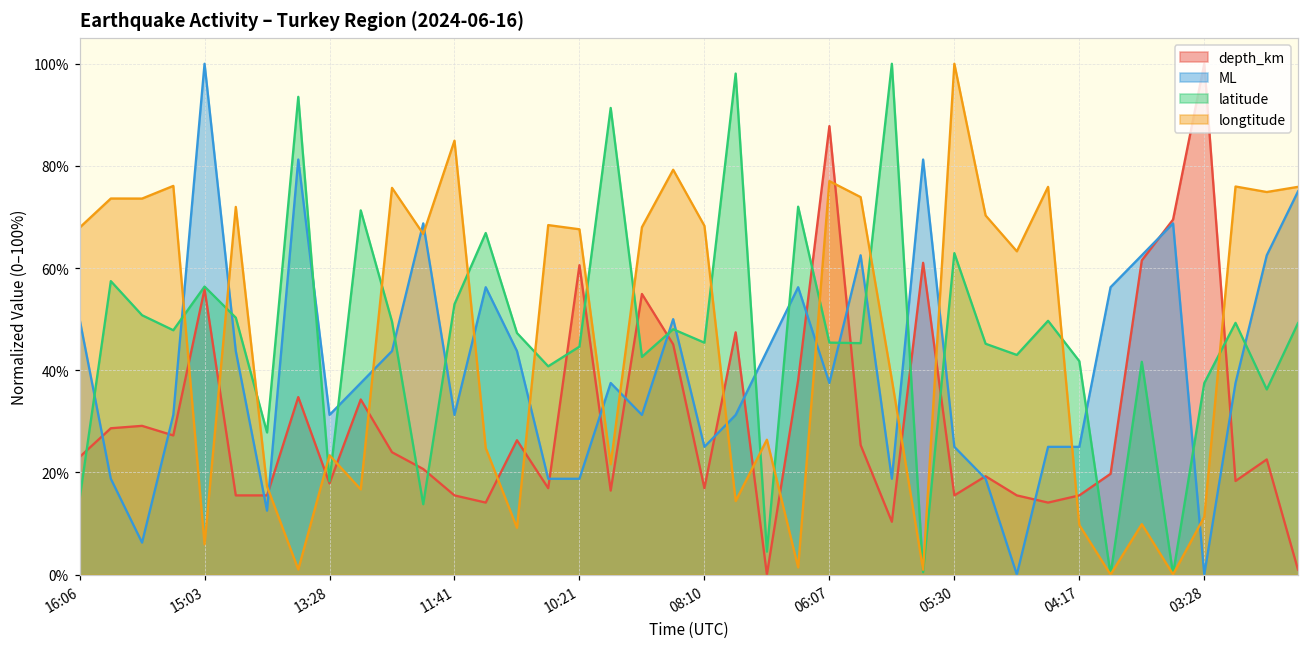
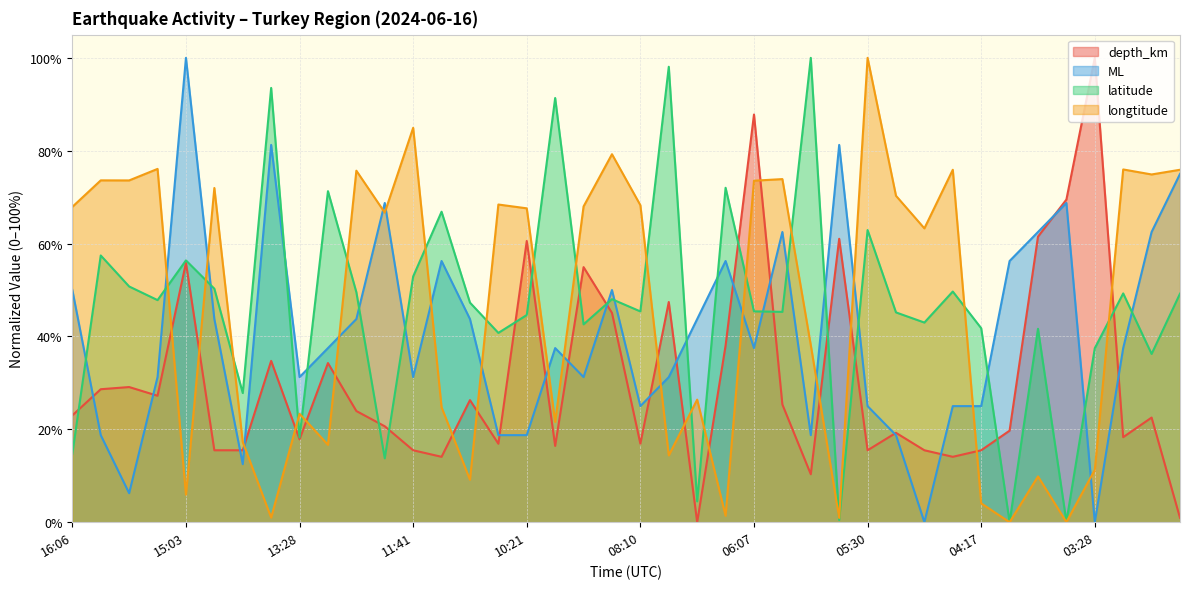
longtitude, 06:07: 77% -> 74%
longtitude, 04:17: 10% -> 4%
